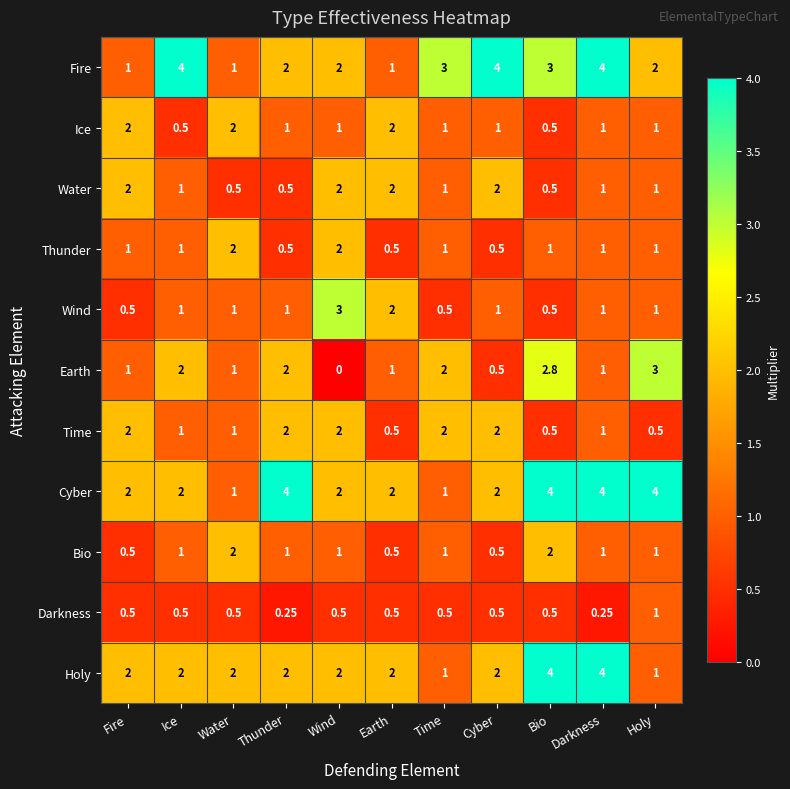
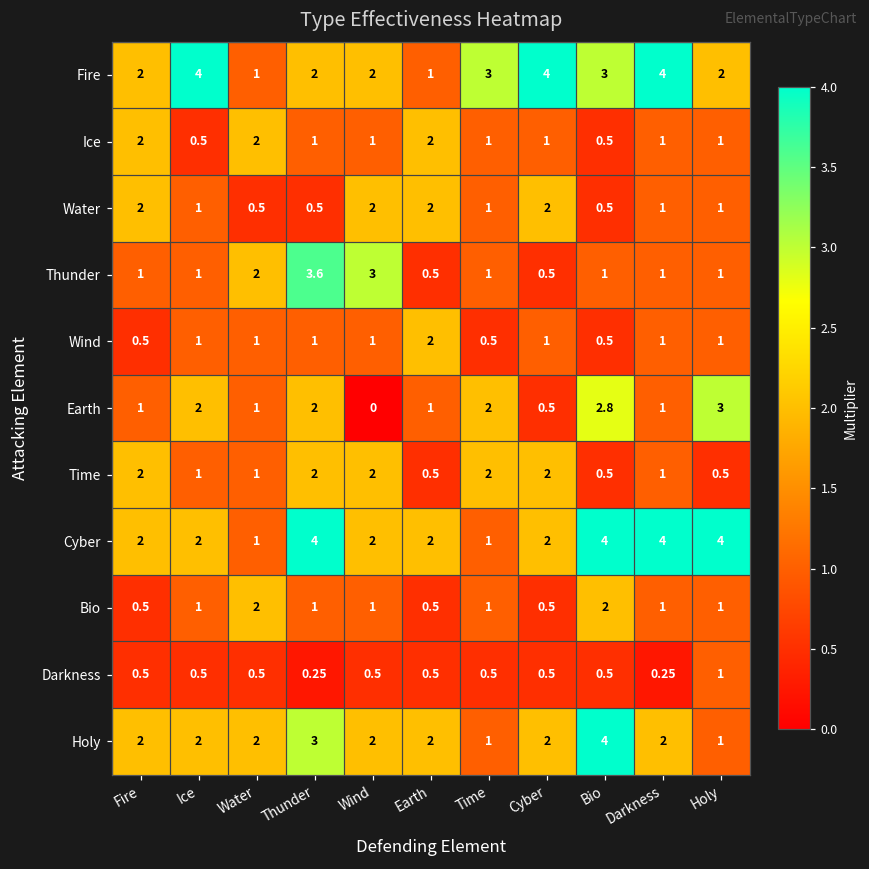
Fire, Fire: 1 -> 2
Thunder, Thunder: 0.5 -> 3.6
Thunder, Wind: 2 -> 3
Wind, Wind: 3 -> 1
Holy, Thunder: 2 -> 3
Holy, Darkness: 4 -> 2
